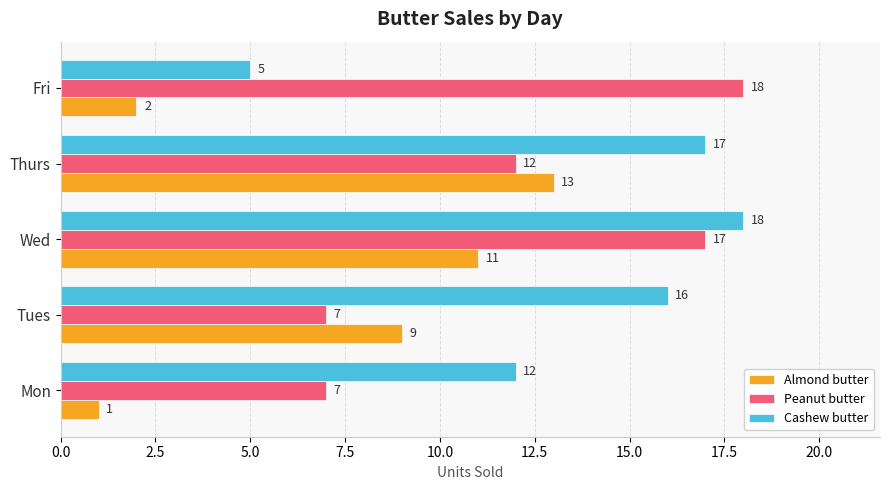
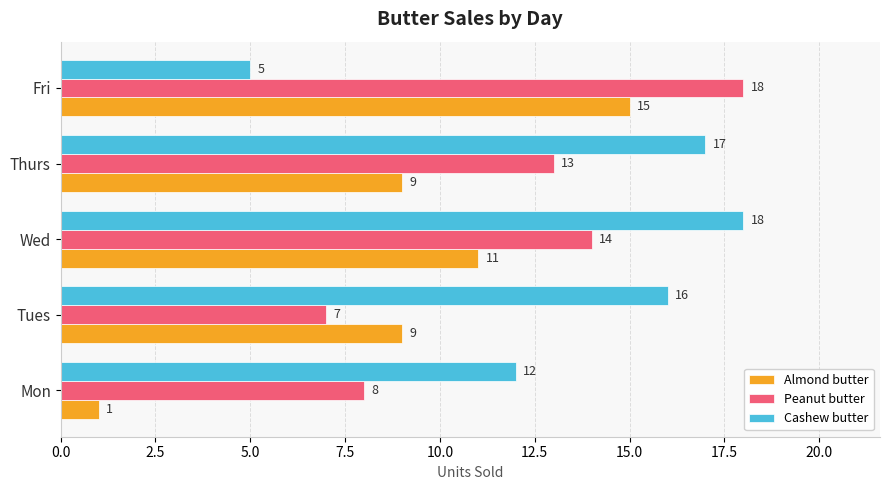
Almond butter, Fri: 2 -> 15
Peanut butter, Thurs: 12 -> 13
Almond butter, Thurs: 13 -> 9
Peanut butter, Wed: 17 -> 14
Peanut butter, Mon: 7 -> 8
